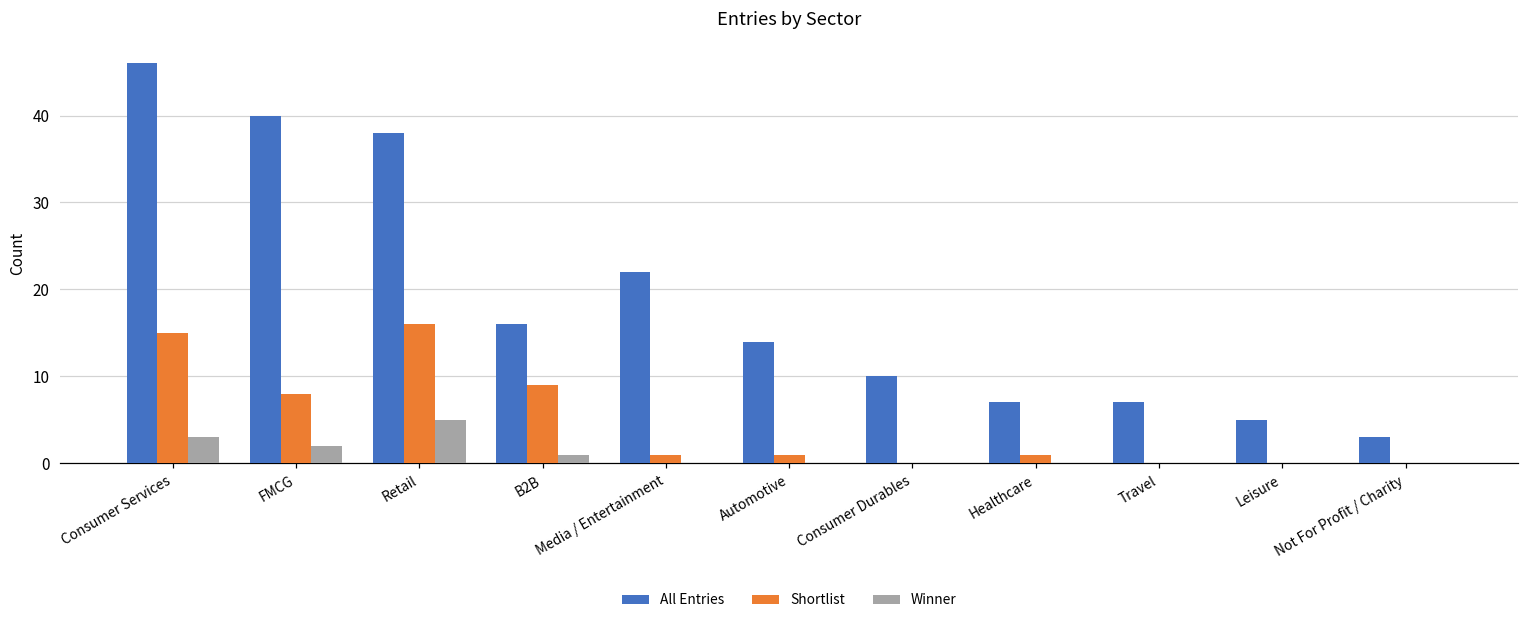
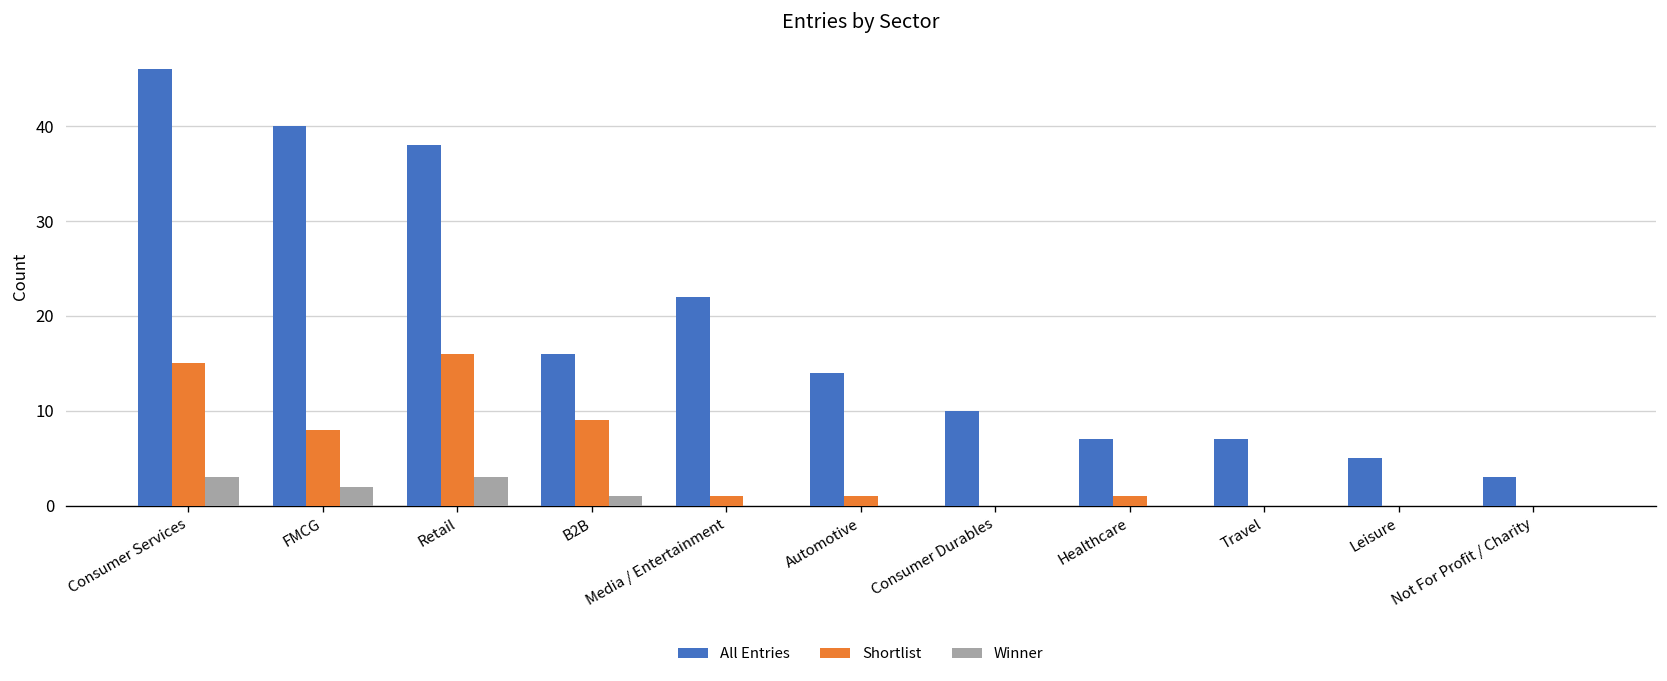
Winner, Retail: 5 -> 3
